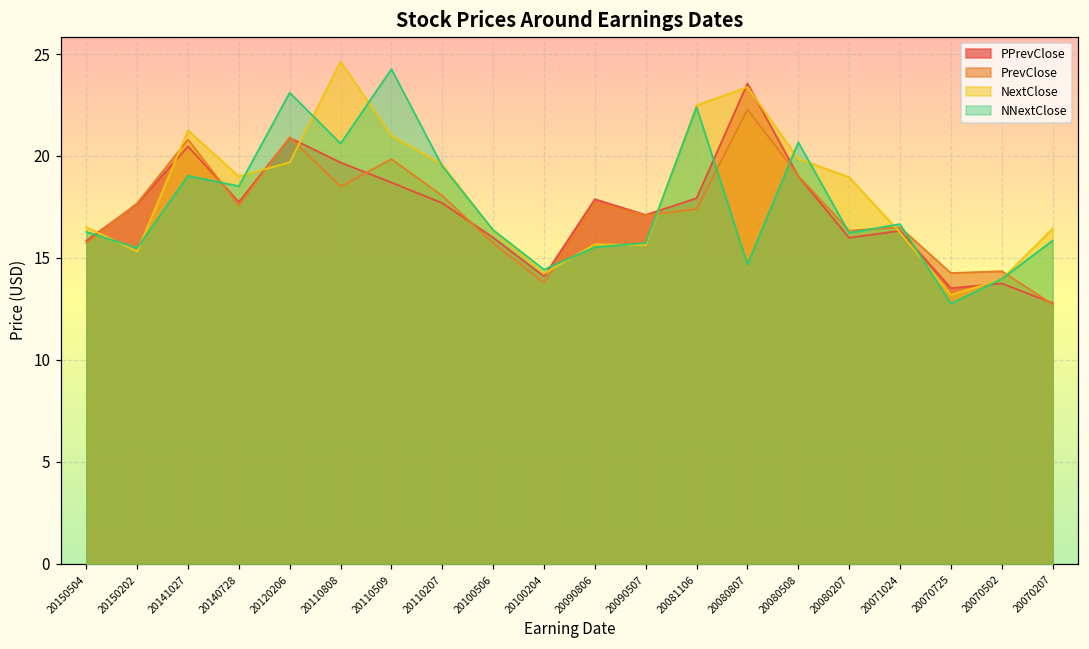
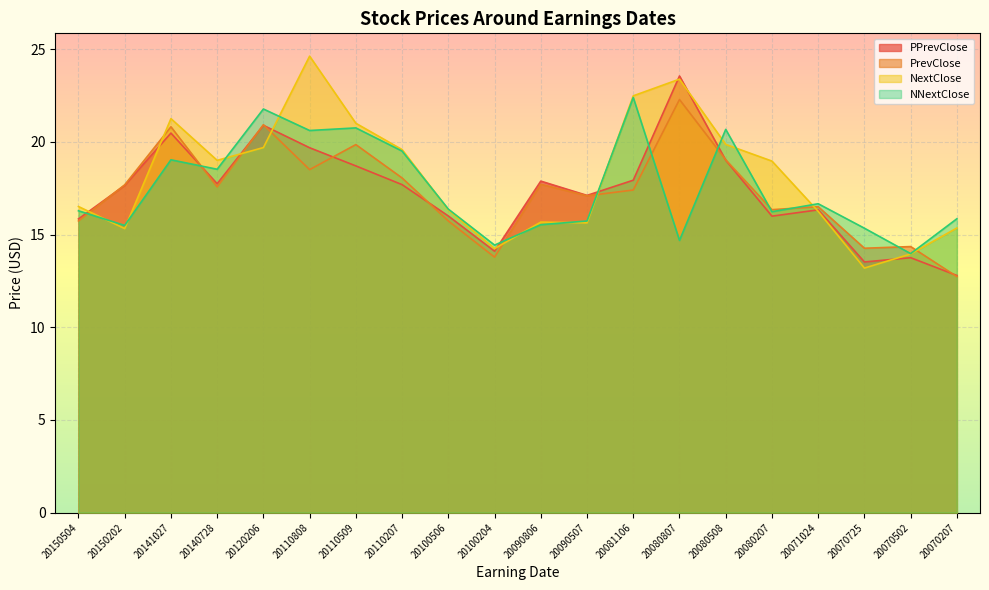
NNextClose, 20120206: 23.1 -> 21.8
NNextClose, 20110509: 24.3 -> 20.8
NNextClose, 20070725: 12.8 -> 15.3
NextClose, 20070207: 16.4 -> 15.4
